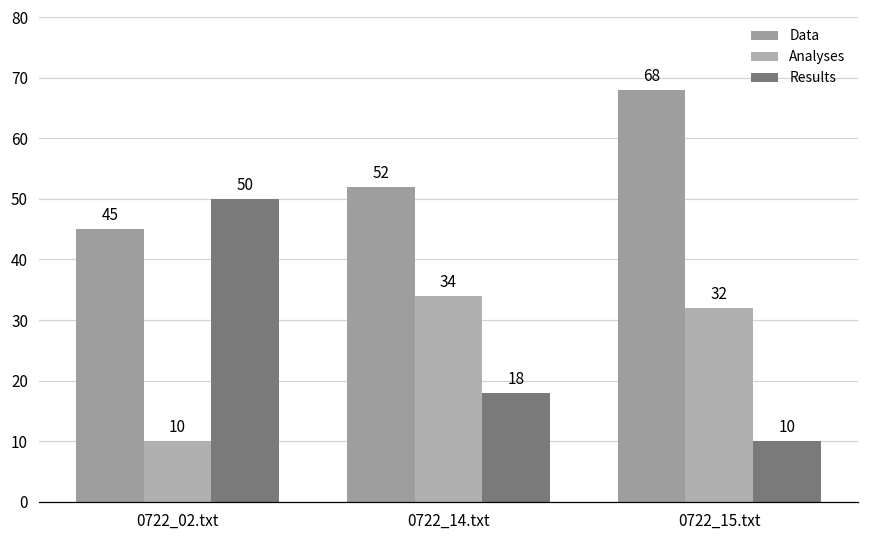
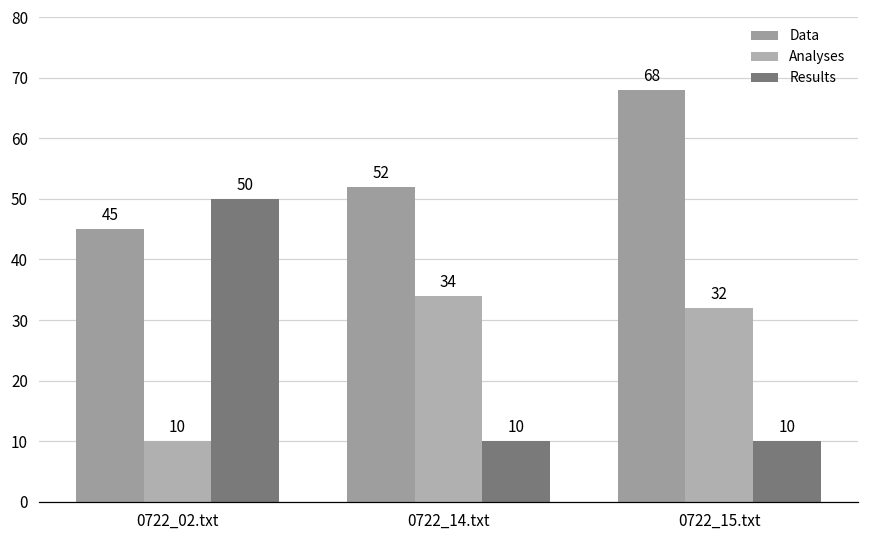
Results, 0722_14.txt: 18 -> 10
